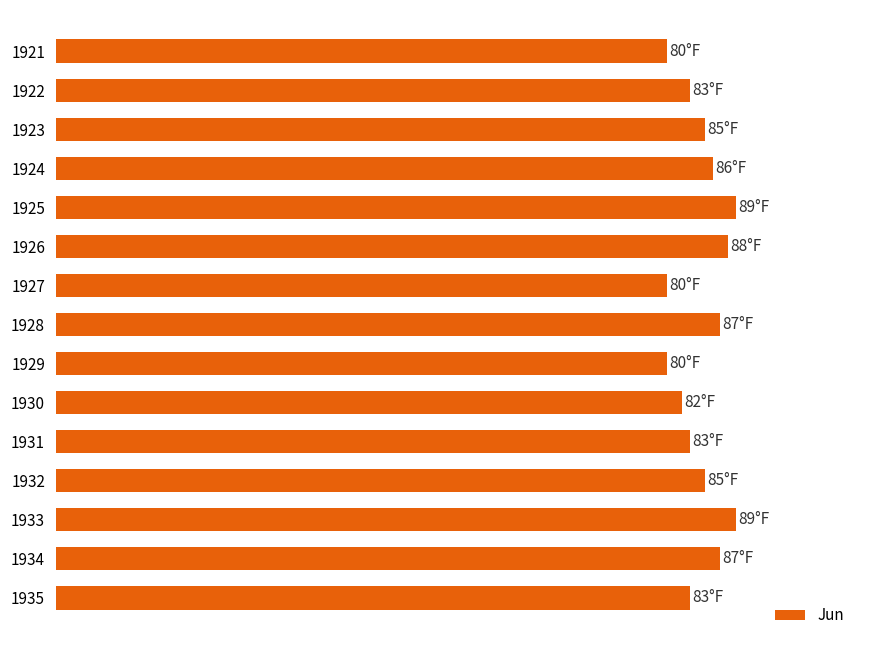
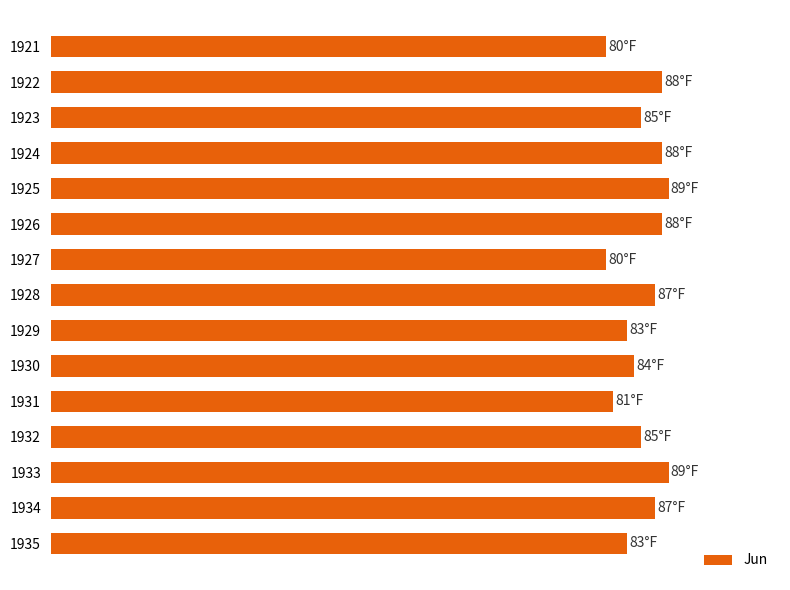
1922: 83°F -> 88°F
1924: 86°F -> 88°F
1929: 80°F -> 83°F
1930: 82°F -> 84°F
1931: 83°F -> 81°F
